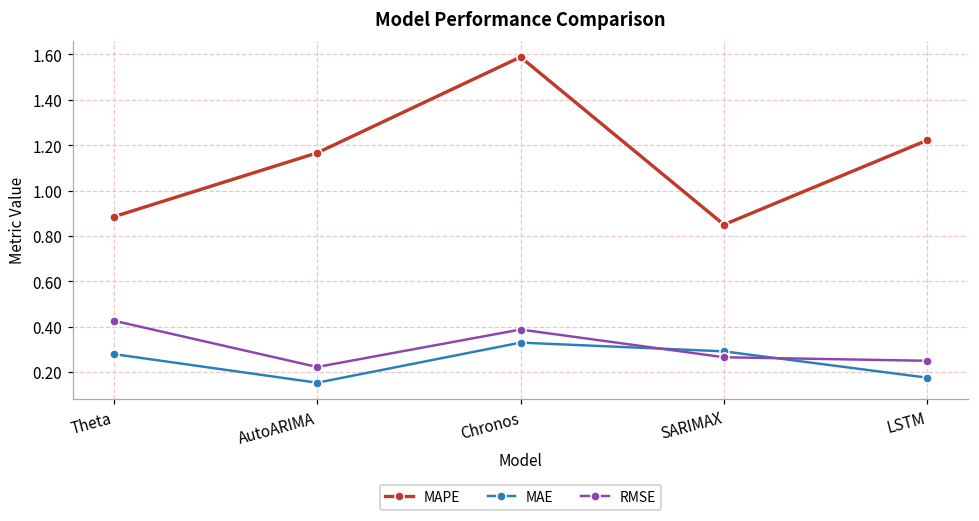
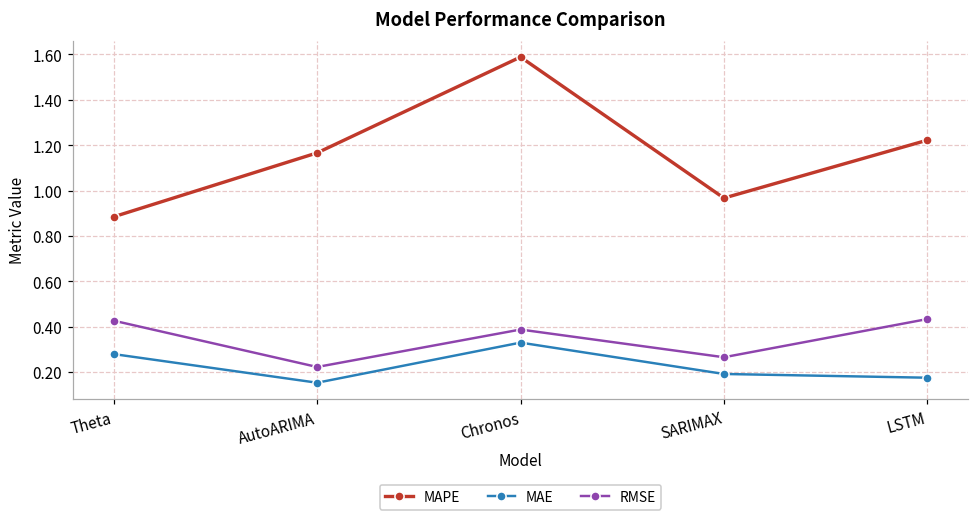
MAPE, SARIMAX: 0.85 -> 0.97
MAE, SARIMAX: 0.29 -> 0.19
RMSE, LSTM: 0.25 -> 0.43
